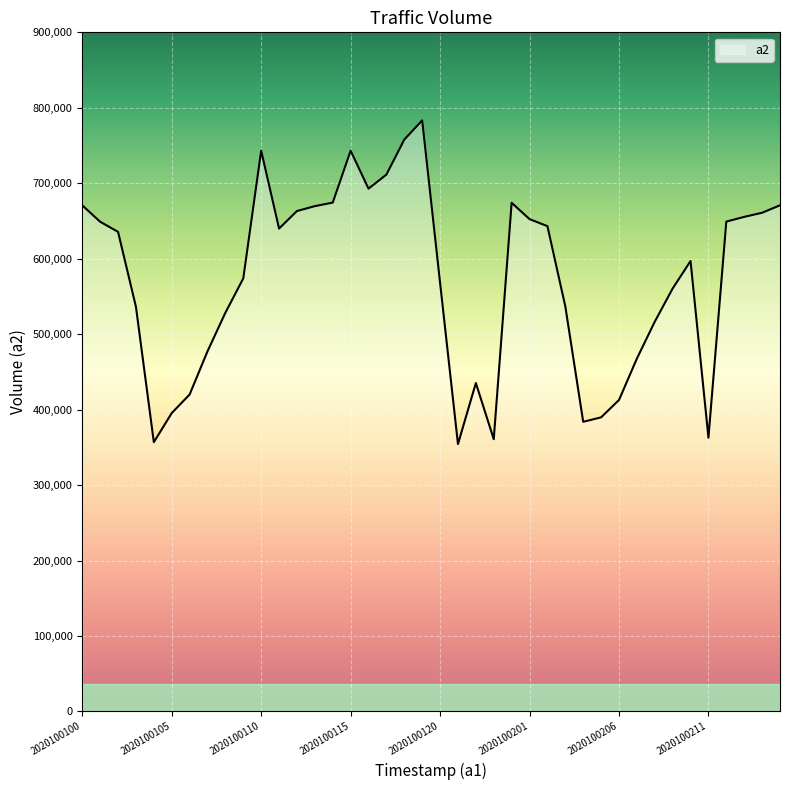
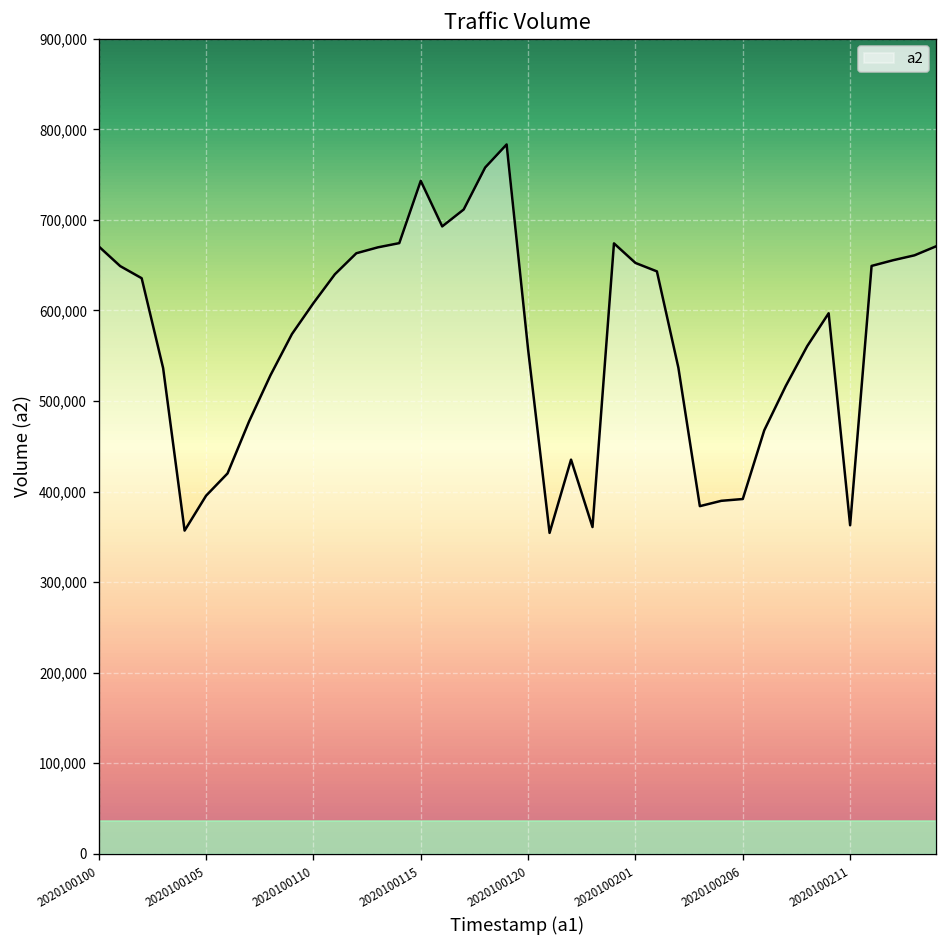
2020100110: 740,000 -> 610,000
2020100120: 570,000 -> 560,000
2020100206: 410,000 -> 390,000
